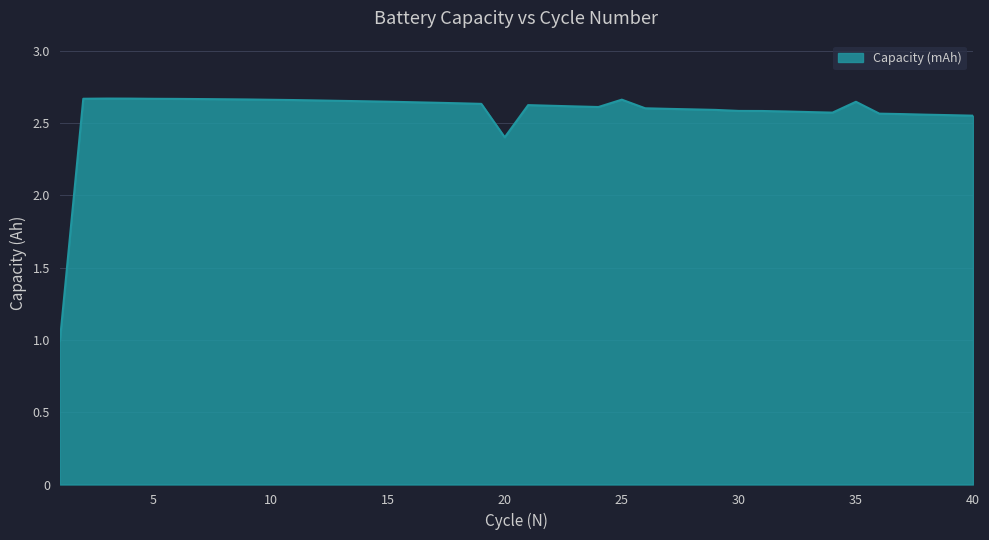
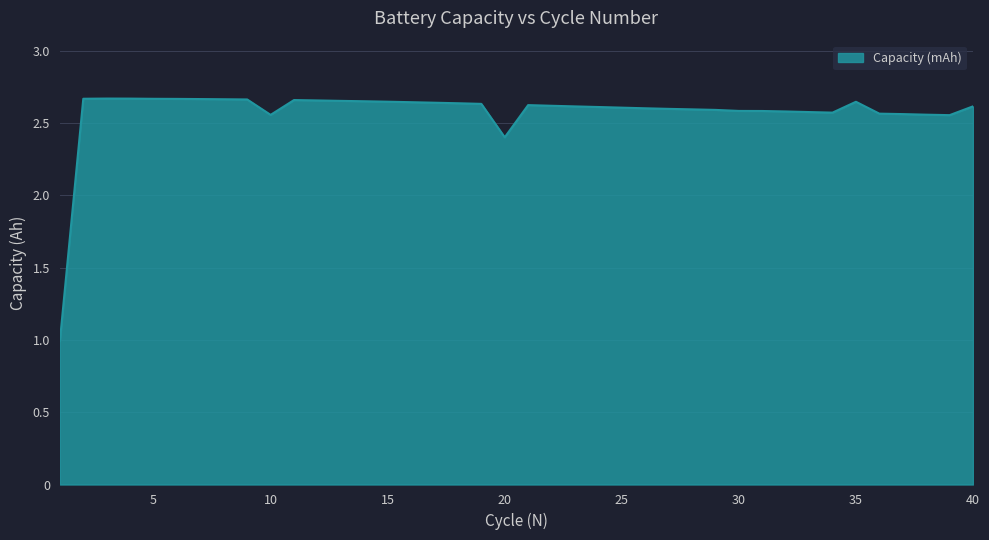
10: 2.66 -> 2.56
25: 2.66 -> 2.61
40: 2.55 -> 2.61
